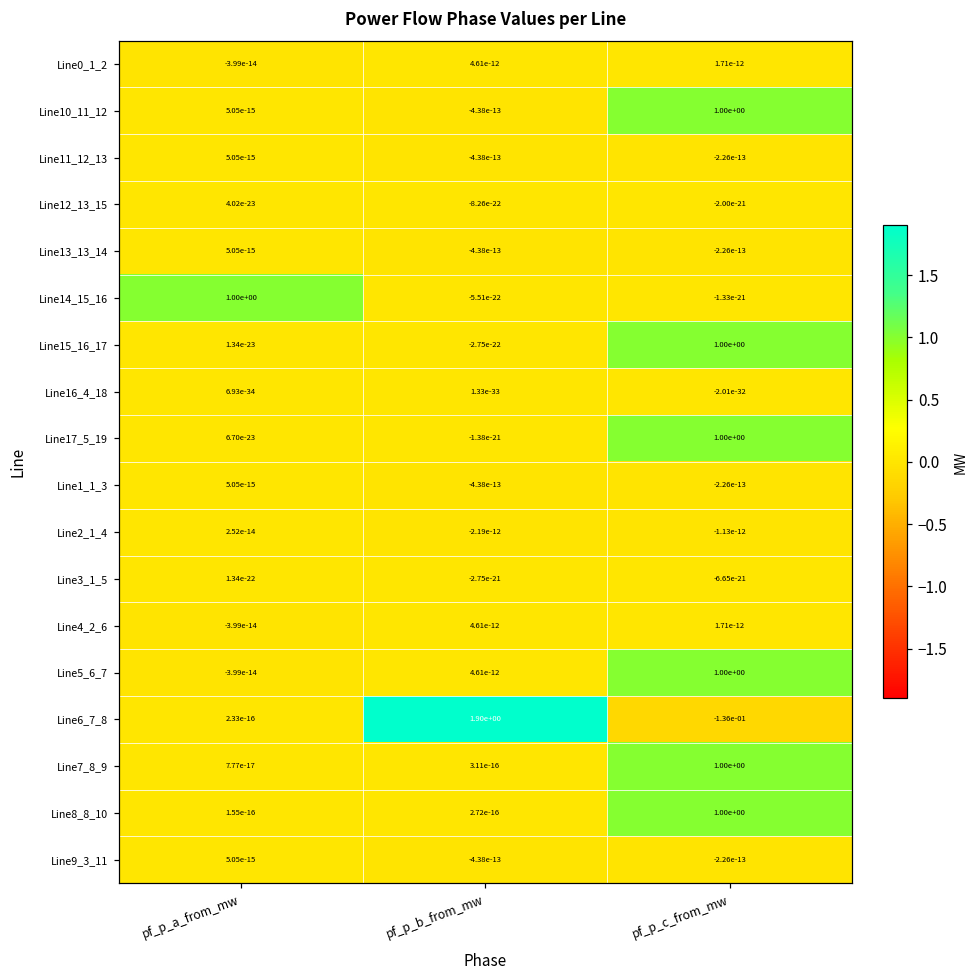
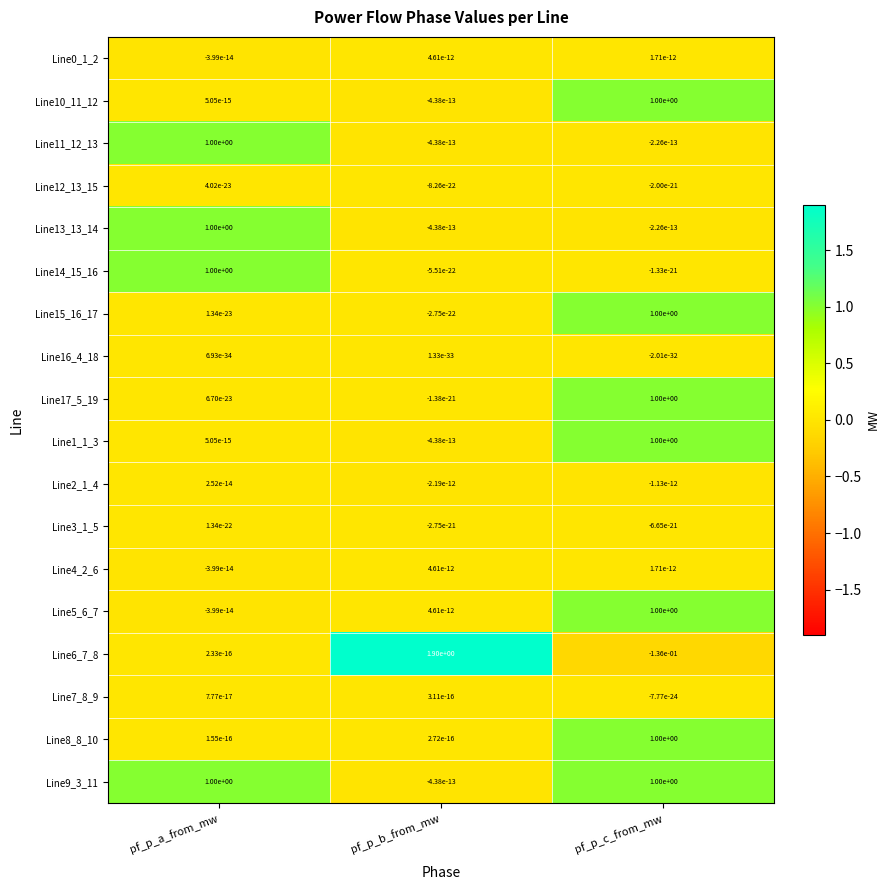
Line11_12_13, pf_p_a_from_mw: 5.05e-15 -> 1.00e+00
Line13_13_14, pf_p_a_from_mw: 5.05e-15 -> 1.00e+00
Line1_1_3, pf_p_c_from_mw: -2.26e-13 -> 1.00e+00
Line7_8_9, pf_p_c_from_mw: 1.00e+00 -> -7.77e-24
Line9_3_11, pf_p_a_from_mw: 5.05e-15 -> 1.00e+00
Line9_3_11, pf_p_c_from_mw: -2.26e-13 -> 1.00e+00
